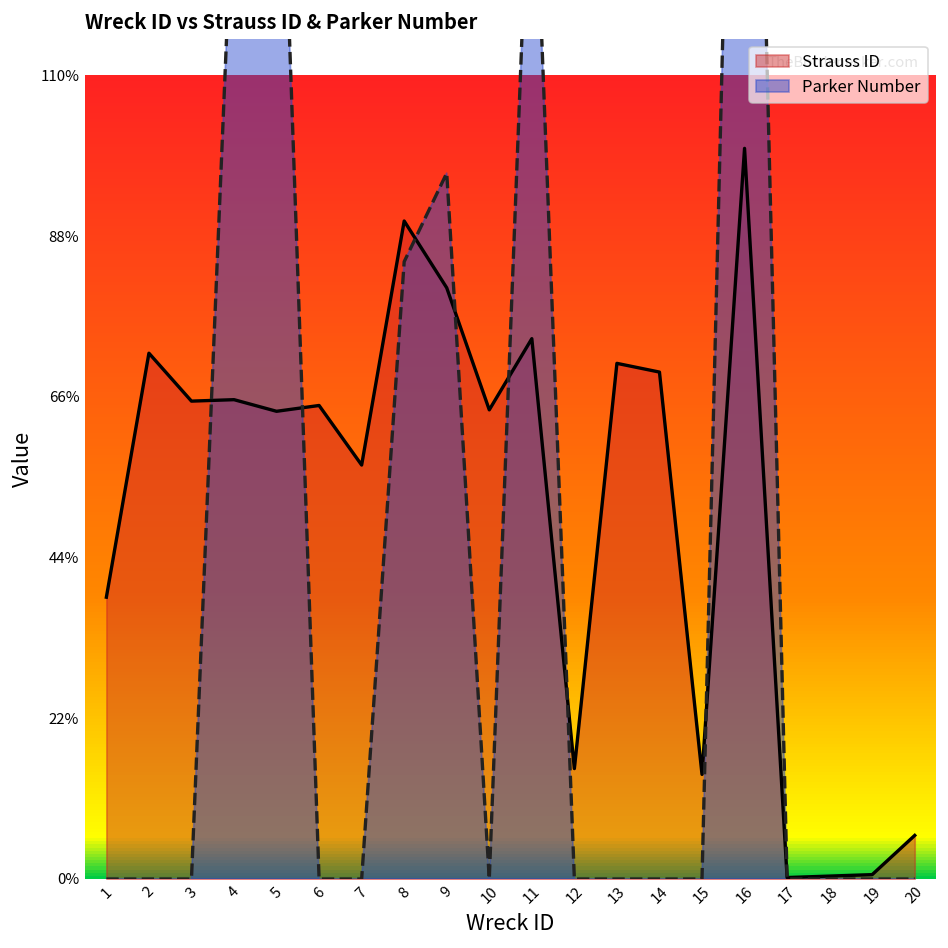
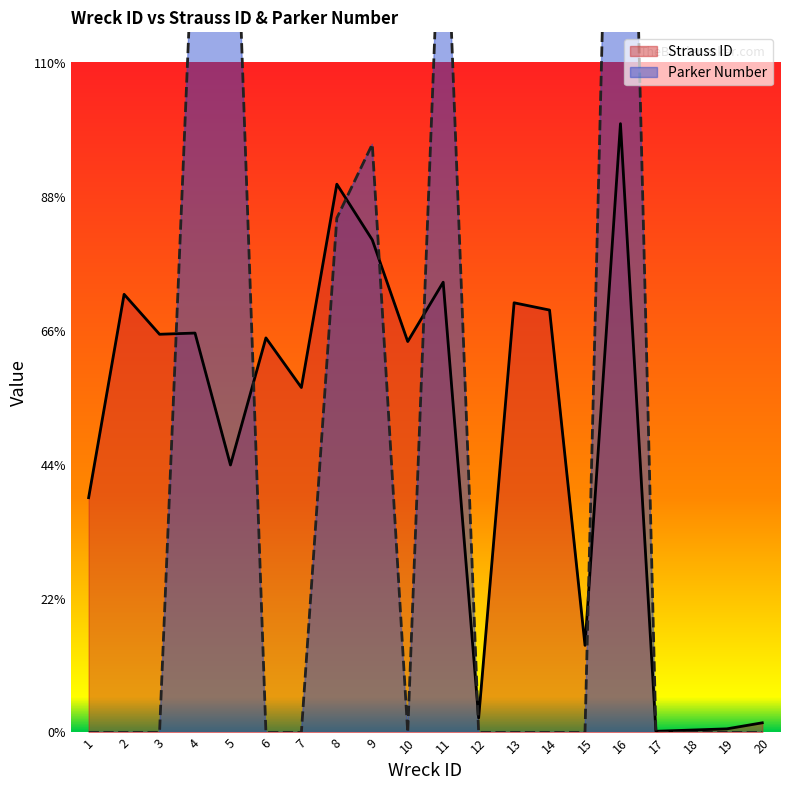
Strauss ID, 5: 64% -> 44%
Strauss ID, 12: 15% -> 2%
Strauss ID, 20: 6% -> 2%
